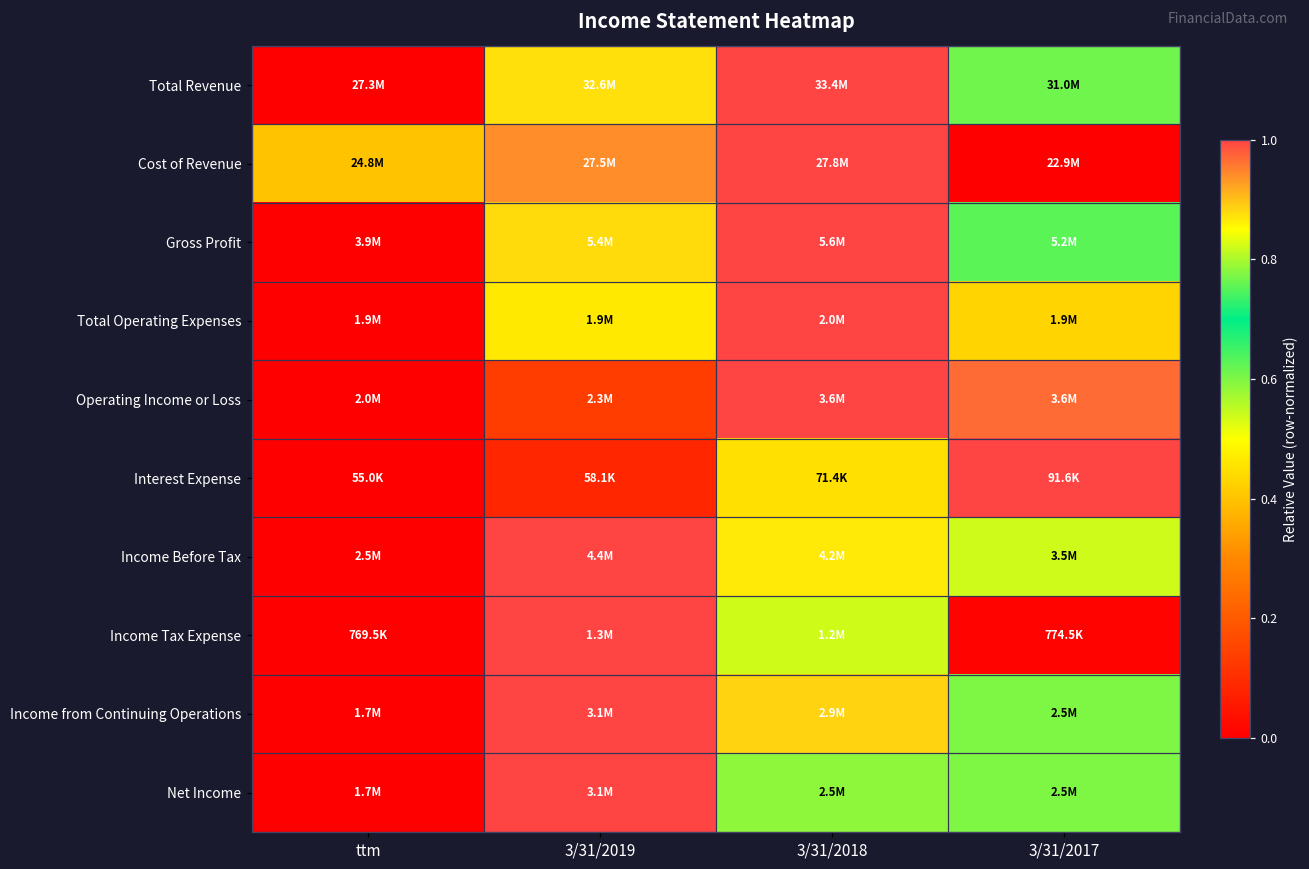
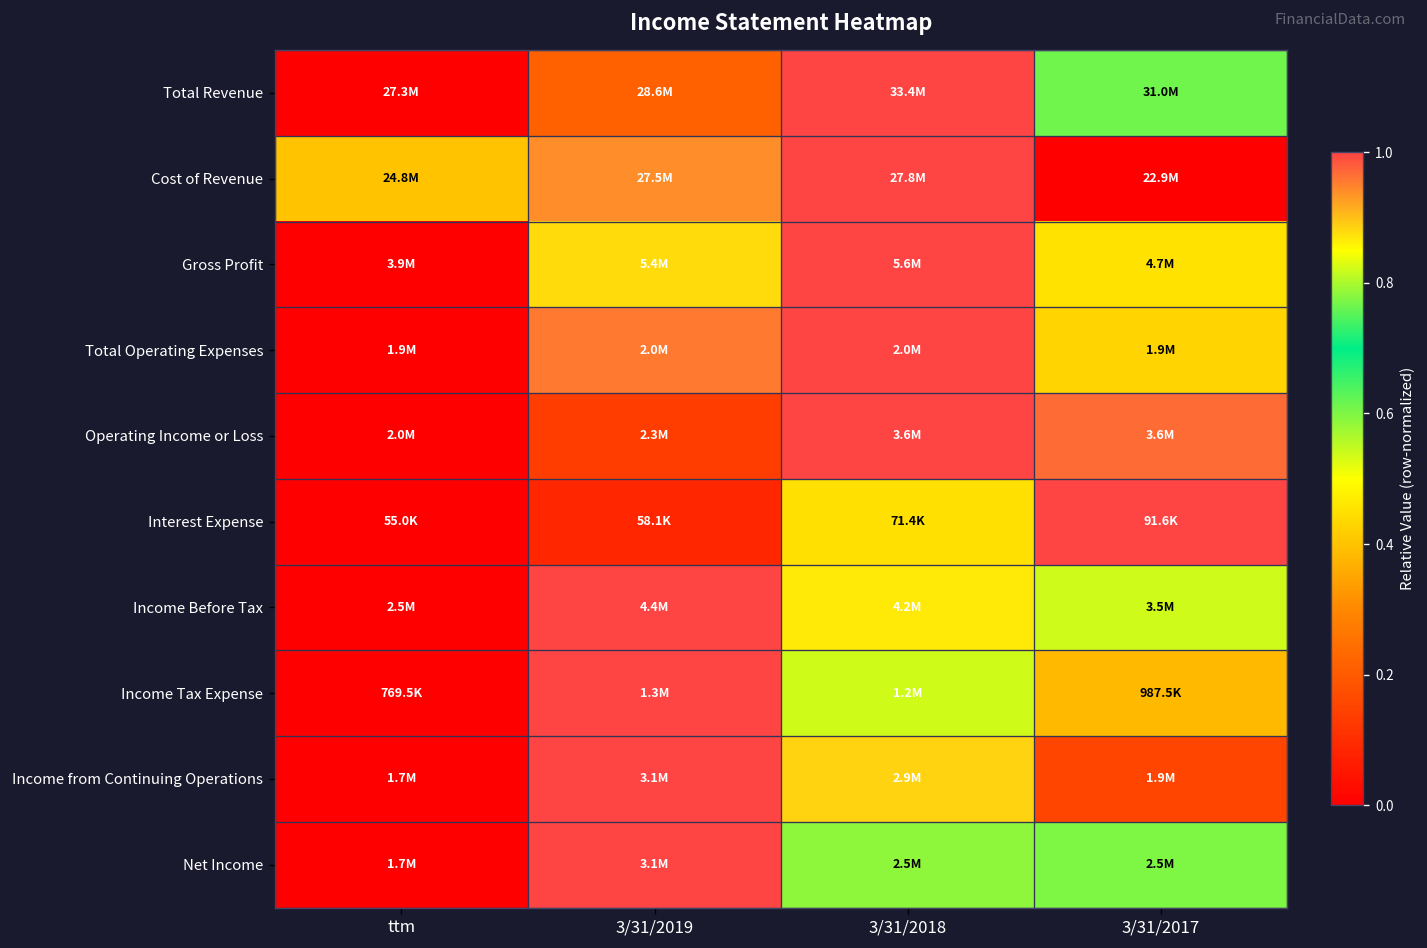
Total Revenue, 3/31/2019: 32.6M -> 28.6M
Gross Profit, 3/31/2017: 5.2M -> 4.7M
Total Operating Expenses, 3/31/2019: 1.9M -> 2.0M
Income Tax Expense, 3/31/2017: 774.5K -> 987.5K
Income from Continuing Operations, 3/31/2017: 2.5M -> 1.9M
